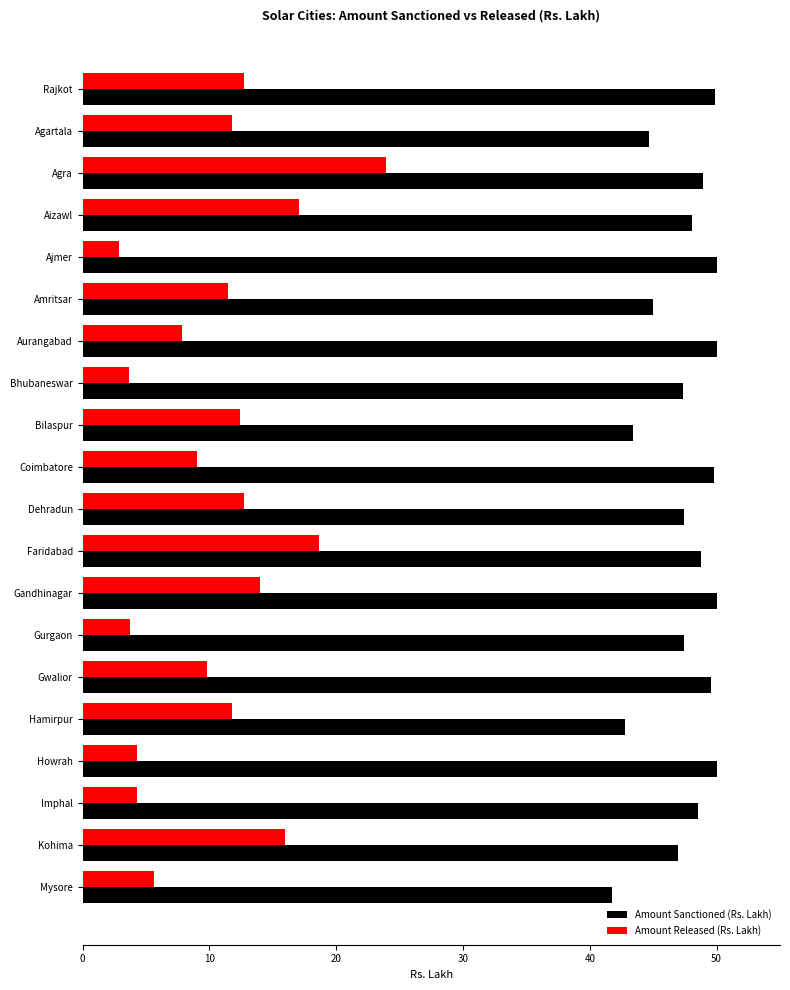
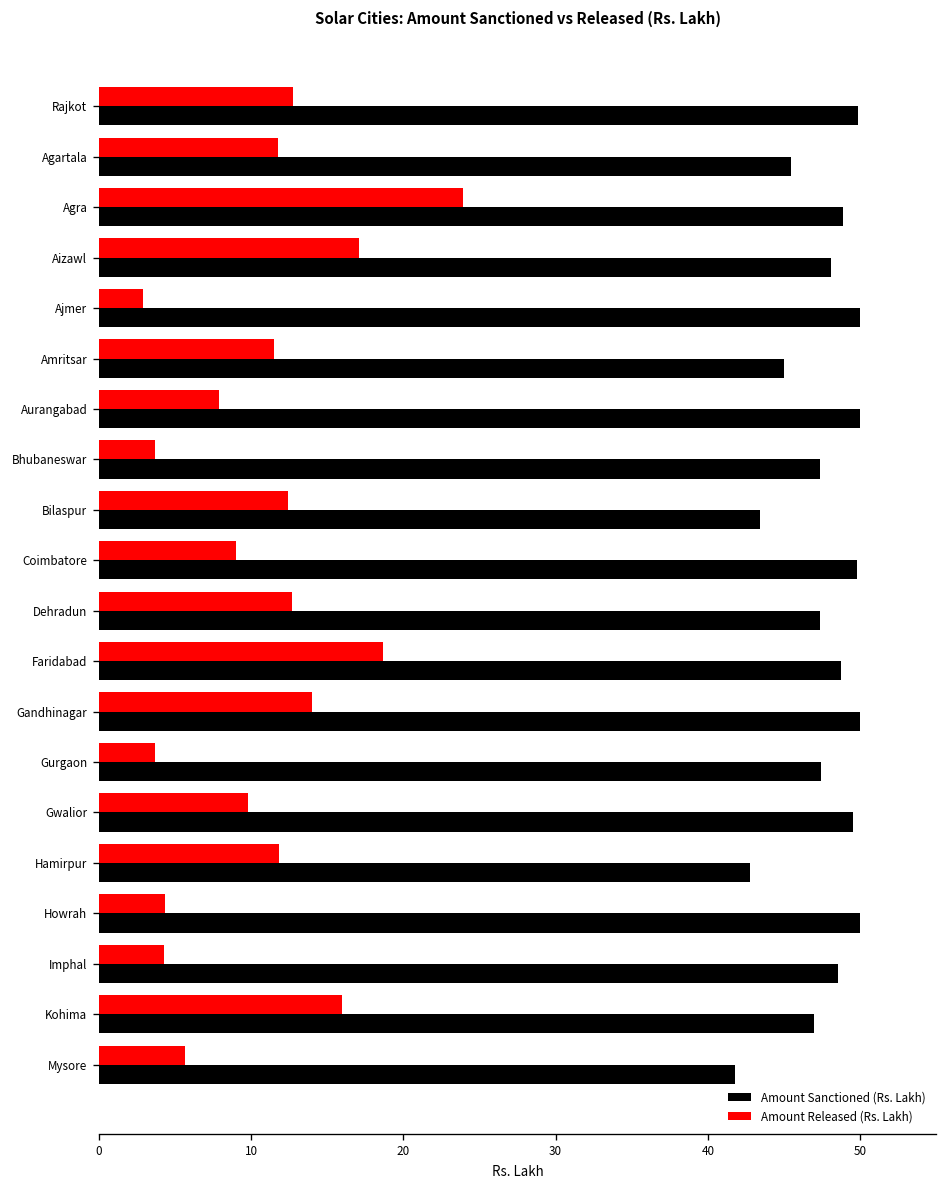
Amount Sanctioned (Rs. Lakh), Agartala: 44.6 -> 45.5
